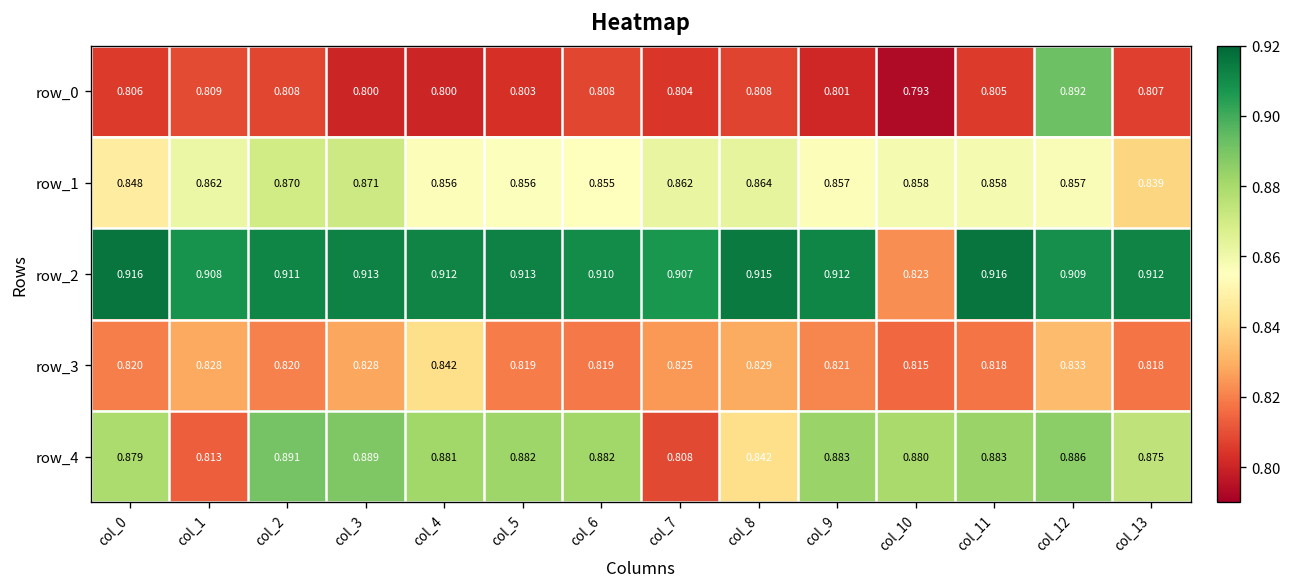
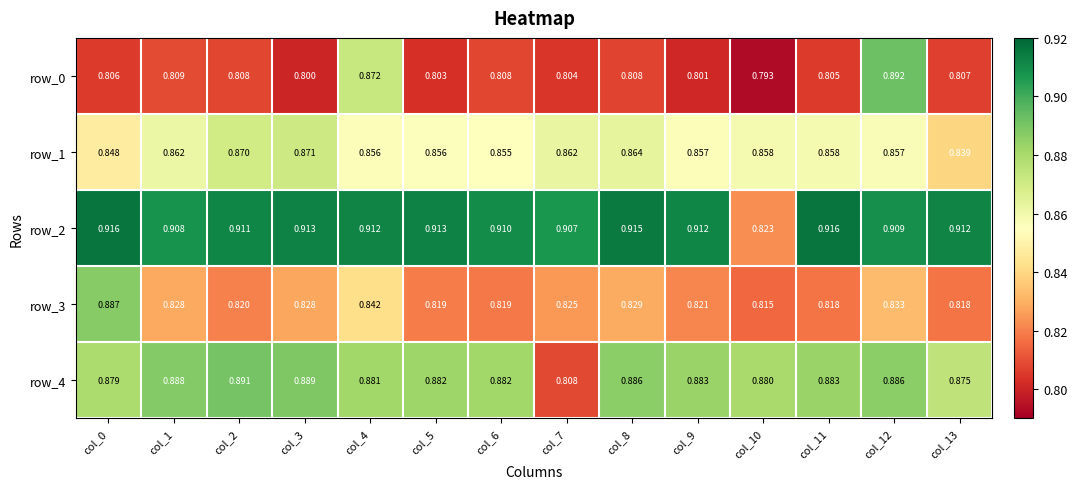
row_0, col_4: 0.800 -> 0.872
row_3, col_0: 0.820 -> 0.887
row_4, col_1: 0.813 -> 0.888
row_4, col_8: 0.842 -> 0.886
